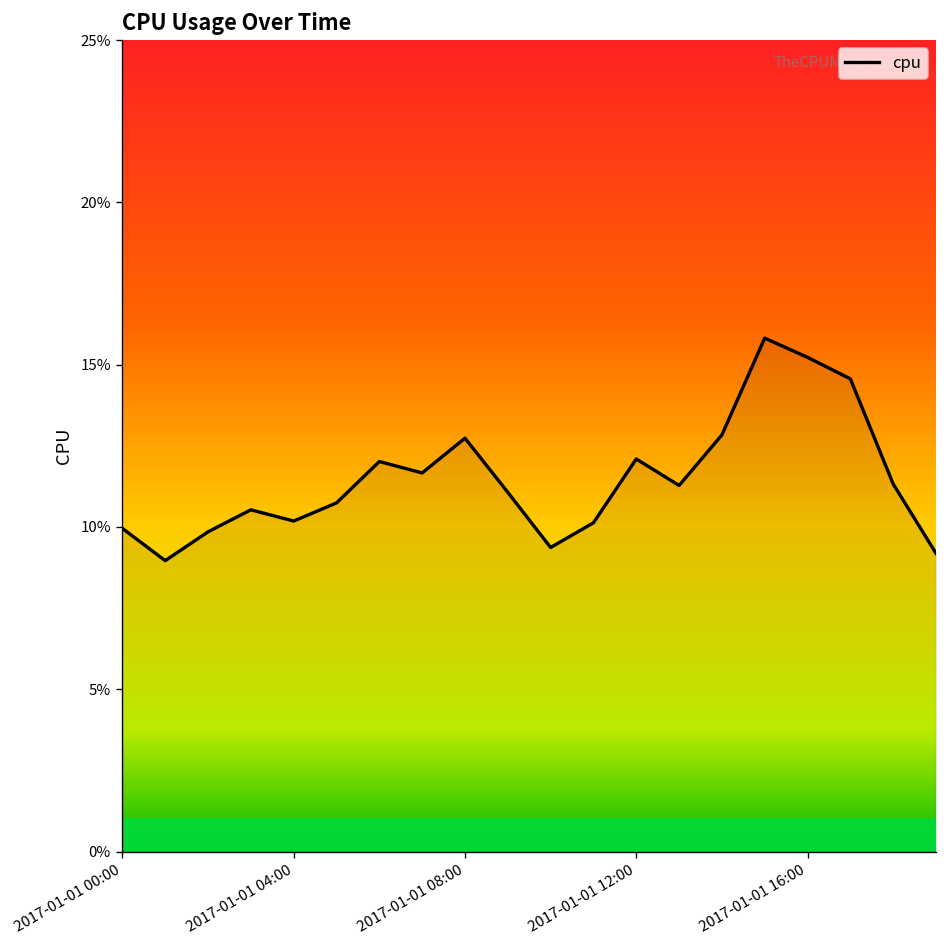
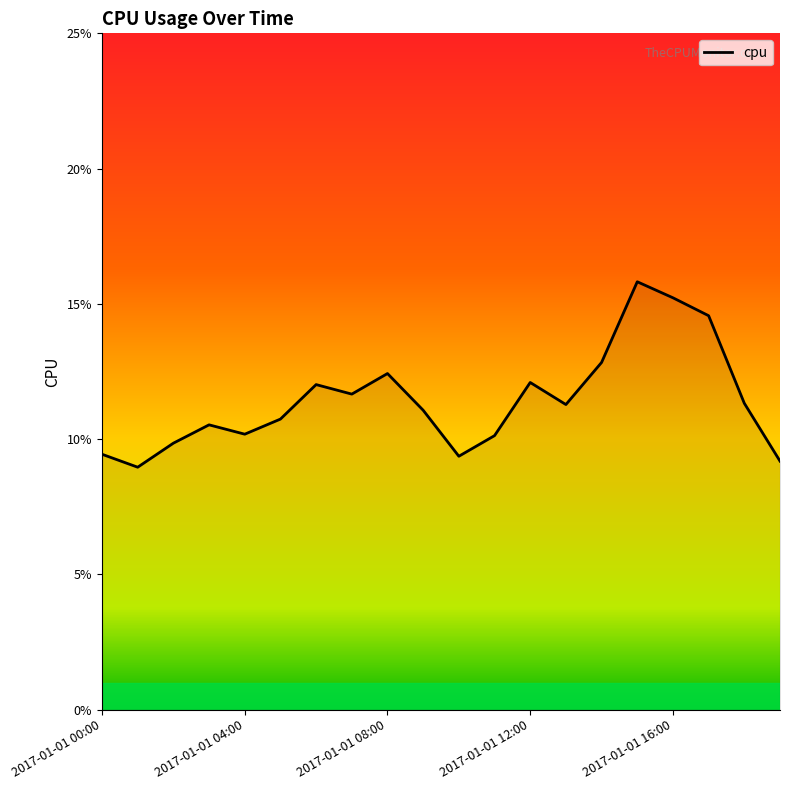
2017-01-01 00:00: 10.0% -> 9.4%
2017-01-01 08:00: 12.7% -> 12.4%
